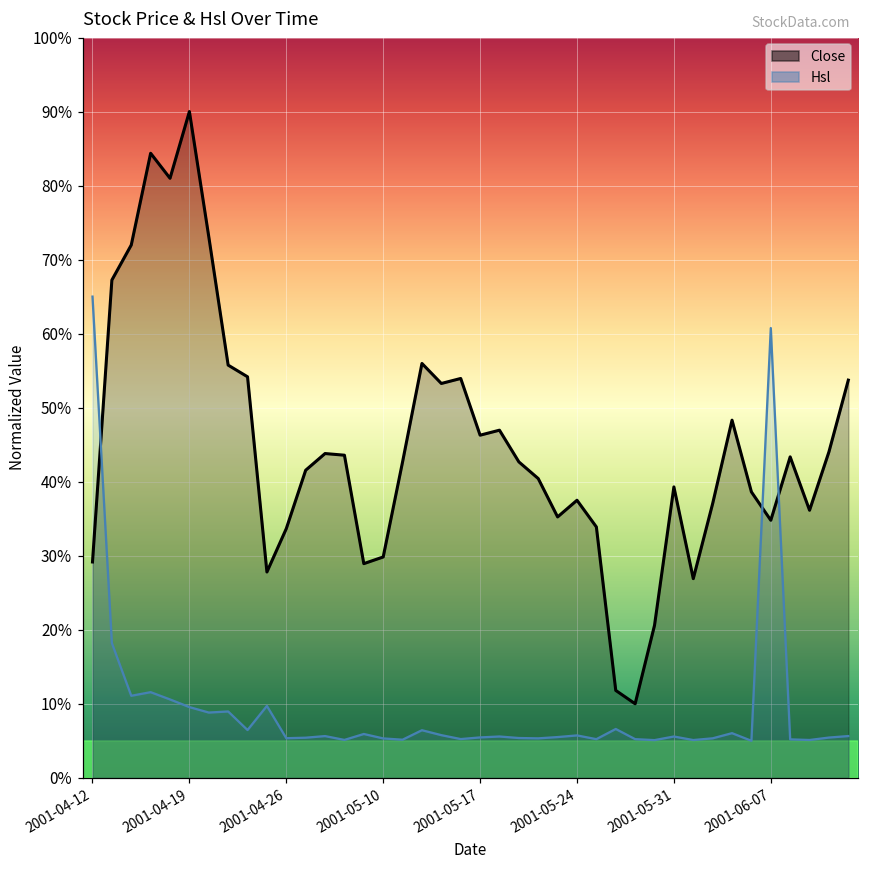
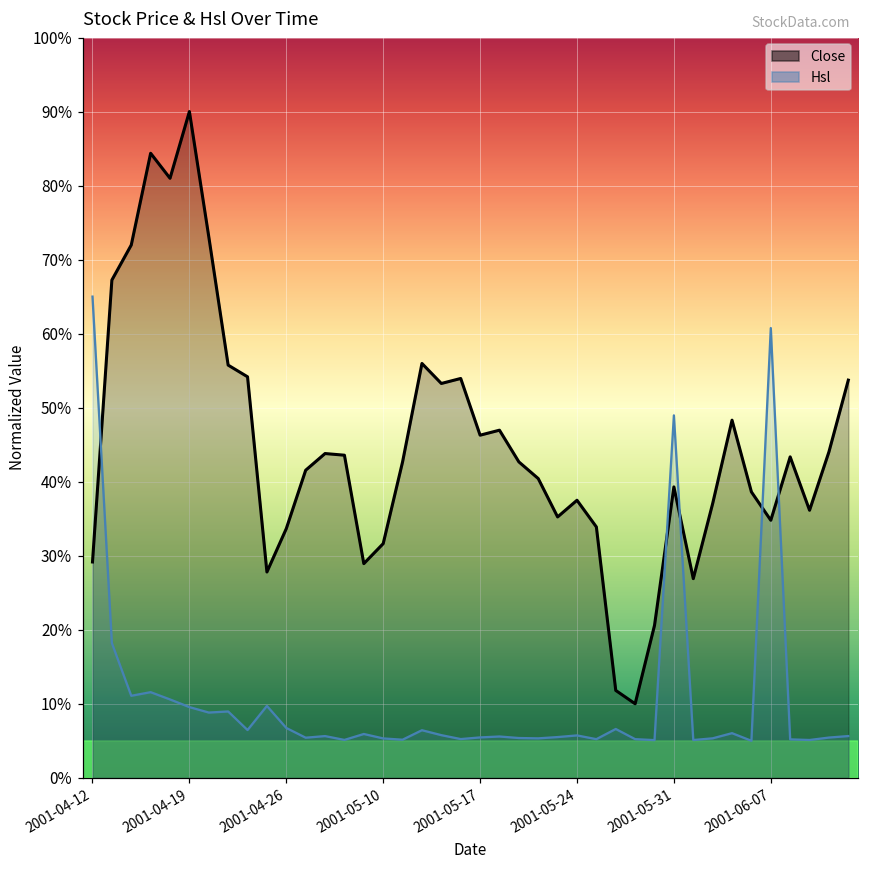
Hsl, 2001-04-26: 5% -> 7%
Close, 2001-05-10: 30% -> 32%
Hsl, 2001-05-31: 6% -> 49%
